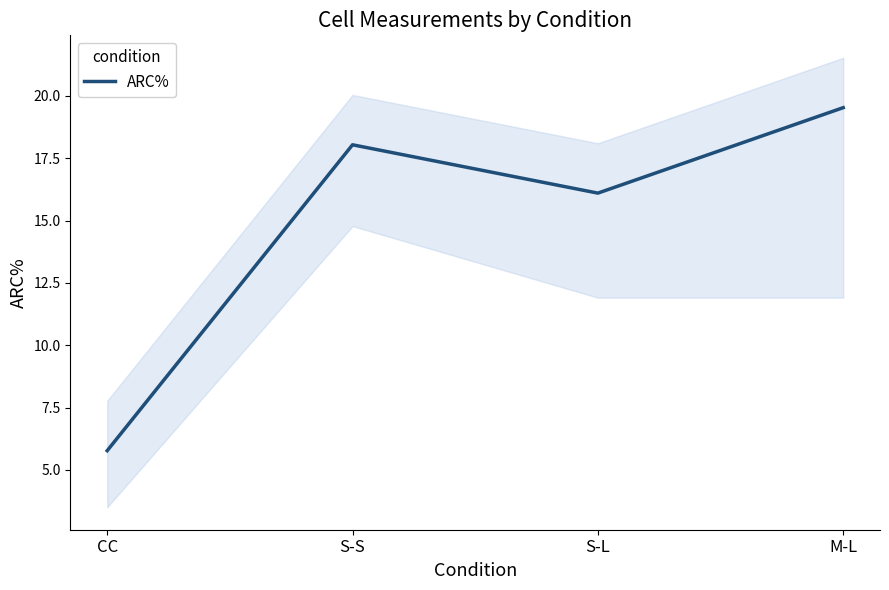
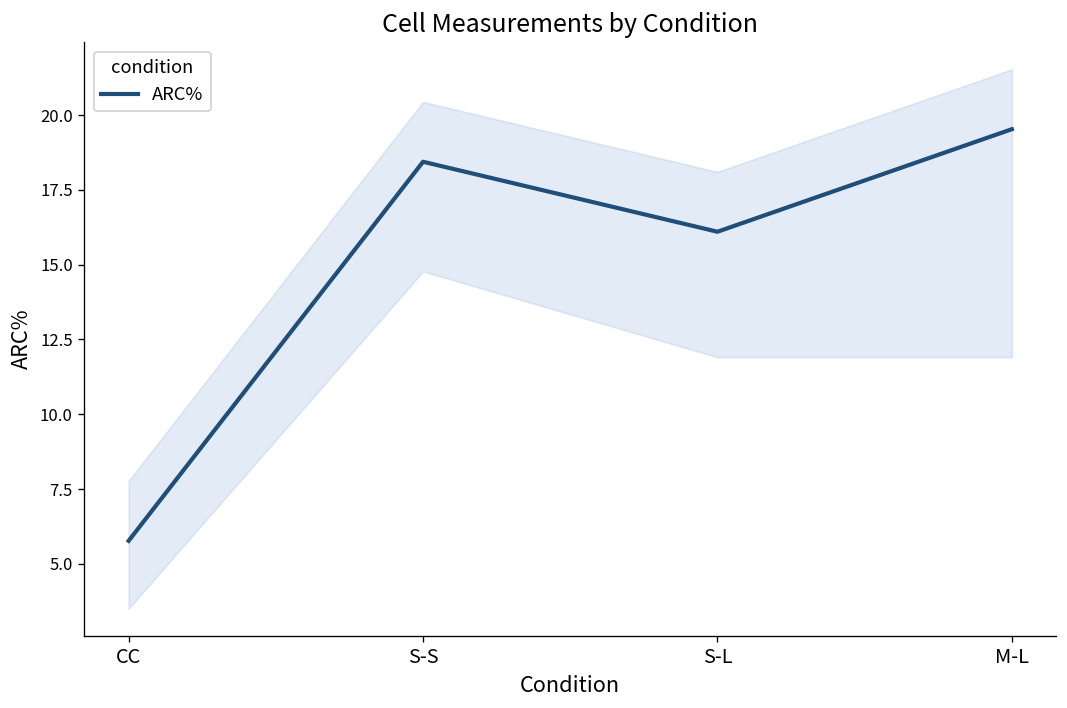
ARC%, S-S: 18.0 -> 18.4
